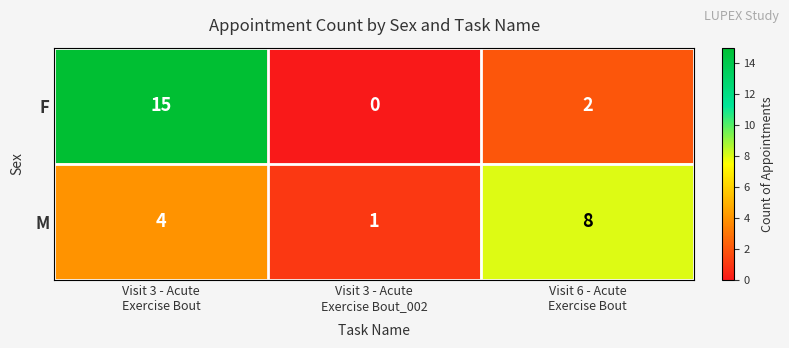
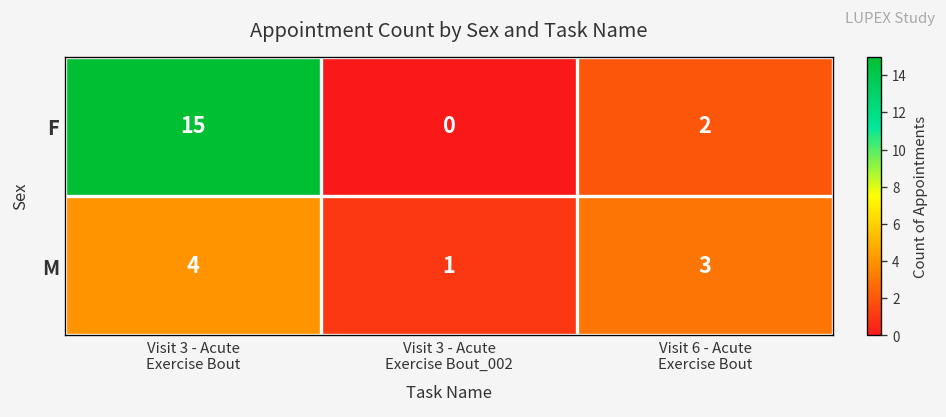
M, Visit 6 - Acute Exercise Bout: 8 -> 3
